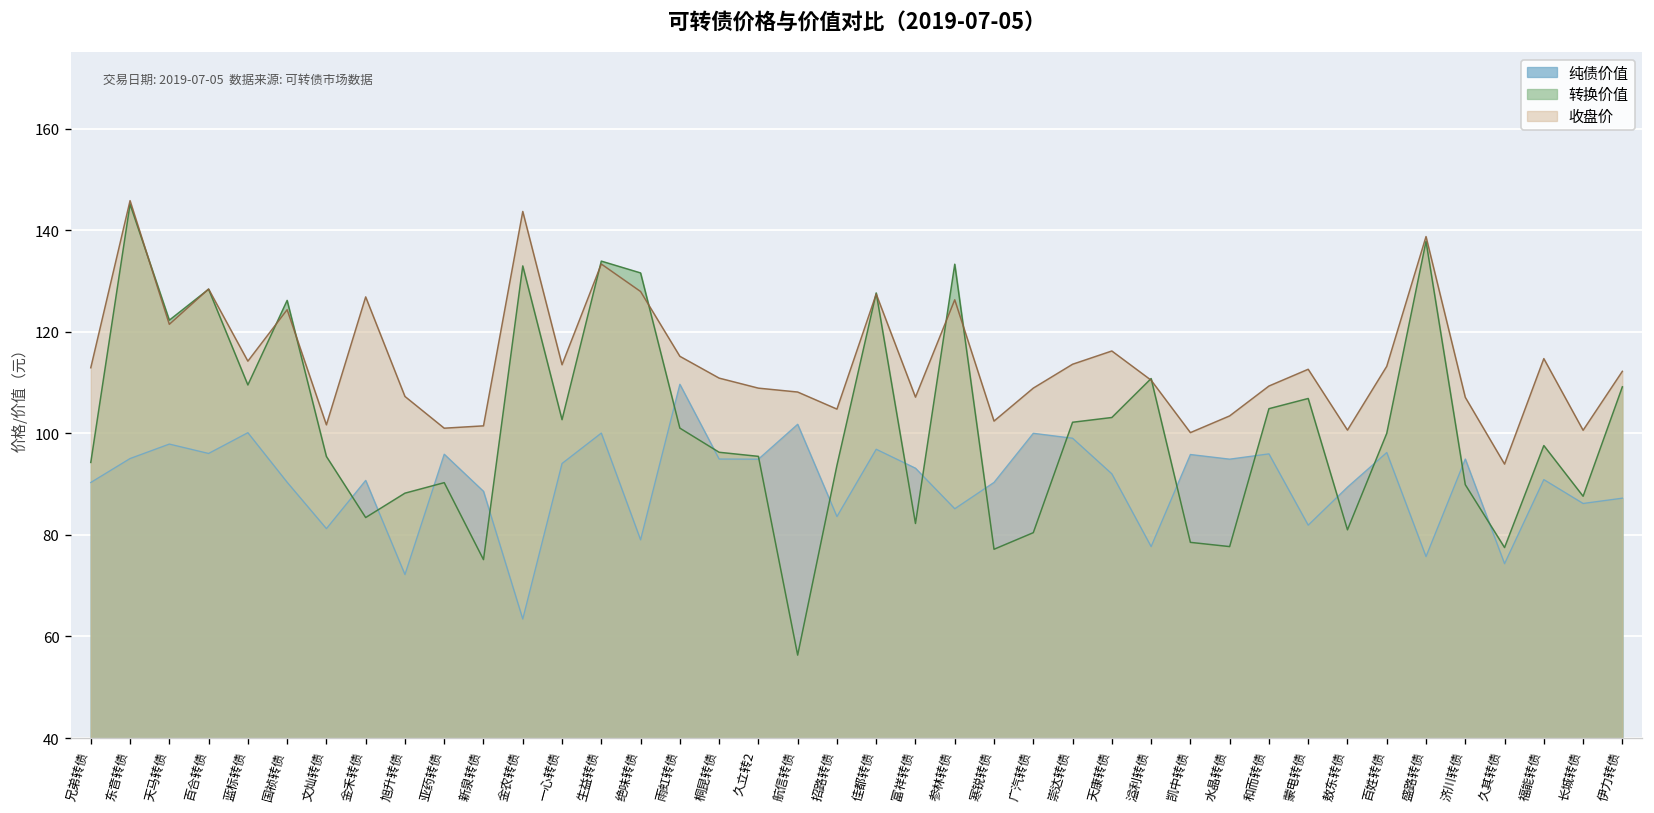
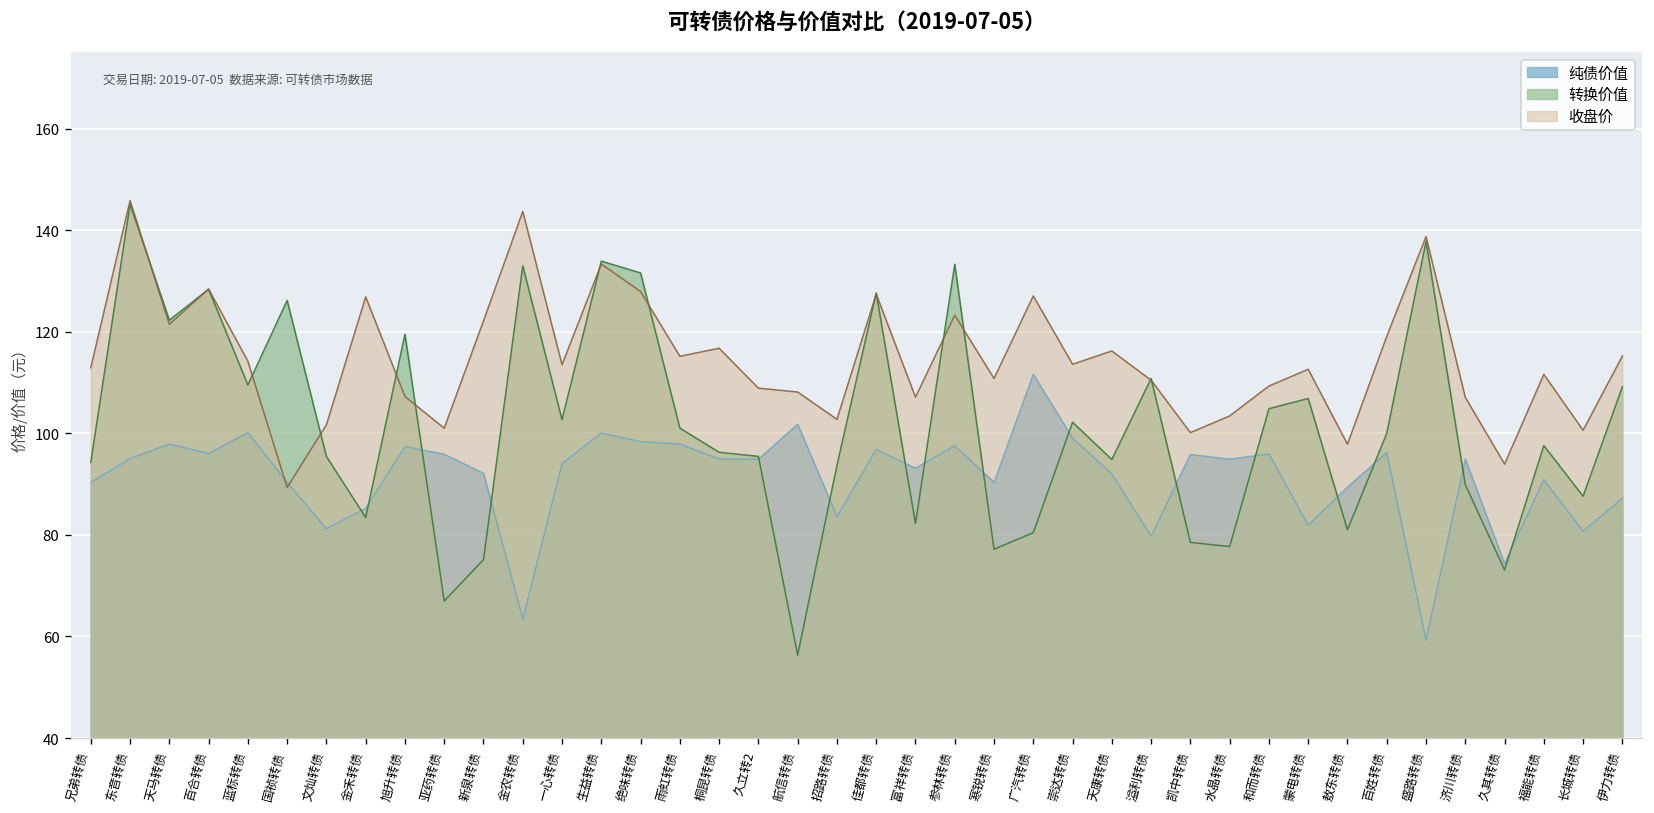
收盘价, 国祯转债: 124 -> 89
纯债价值, 金禾转债: 91 -> 85
纯债价值, 旭升转债: 72 -> 97
转换价值, 旭升转债: 88 -> 120
转换价值, 亚药转债: 90 -> 67
纯债价值, 新泉转债: 89 -> 92
收盘价, 新泉转债: 101 -> 122
纯债价值, 绝味转债: 79 -> 98
纯债价值, 雨虹转债: 110 -> 98
收盘价, 桐昆转债: 111 -> 117
收盘价, 招路转债: 105 -> 103
纯债价值, 参林转债: 85 -> 98
收盘价, 参林转债: 126 -> 123
收盘价, 寒锐转债: 102 -> 111
纯债价值, 广汽转债: 100 -> 112
收盘价, 广汽转债: 109 -> 127
转换价值, 天康转债: 103 -> 95
纯债价值, 溢利转债: 78 -> 80
收盘价, 敖东转债: 101 -> 98
收盘价, 百姓转债: 113 -> 119
纯债价值, 盛路转债: 76 -> 59
转换价值, 久其转债: 77 -> 73
收盘价, 福能转债: 115 -> 112
纯债价值, 长城转债: 86 -> 81
收盘价, 伊力转债: 112 -> 115
